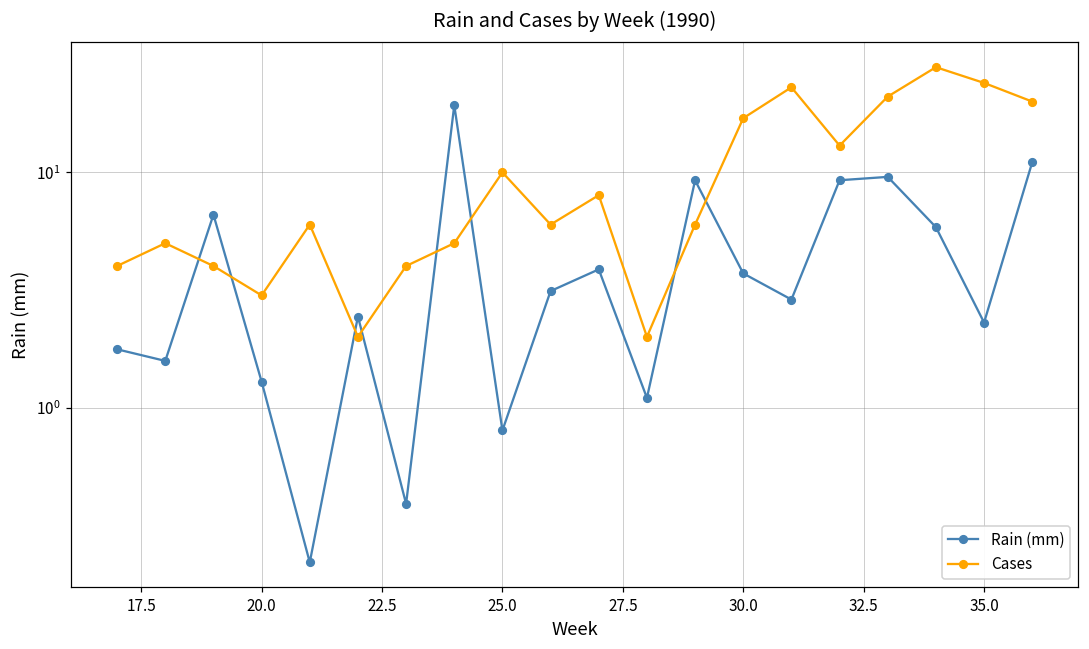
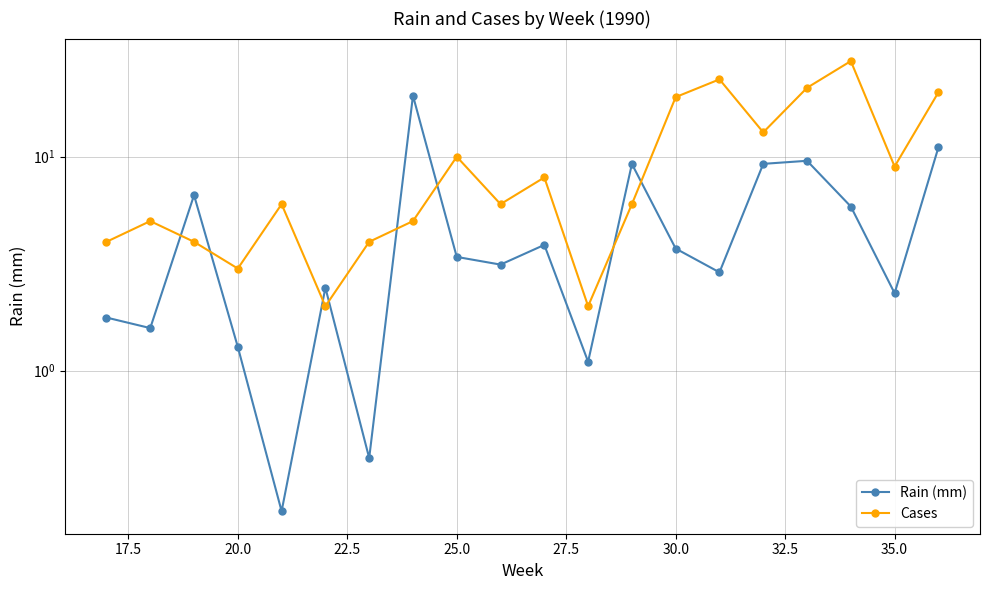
Rain (mm), 25.0: 0.8 -> 3.4
Cases, 30.0: 17 -> 19
Cases, 35.0: 24 -> 9
